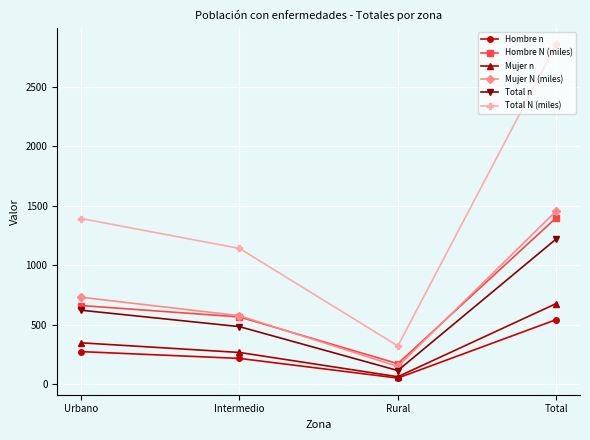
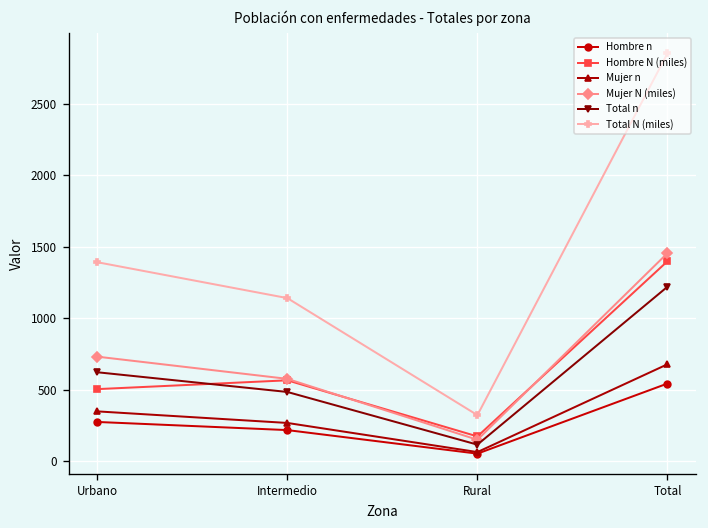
Hombre N (miles), Urbano: 660 -> 500
